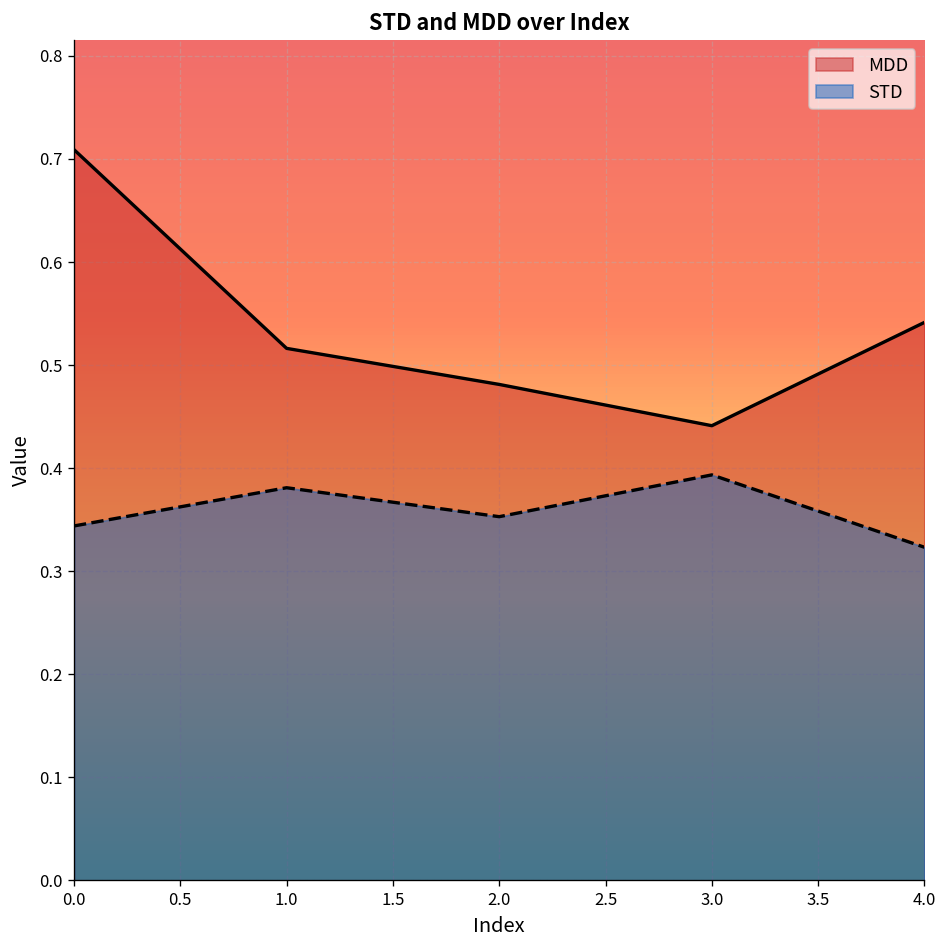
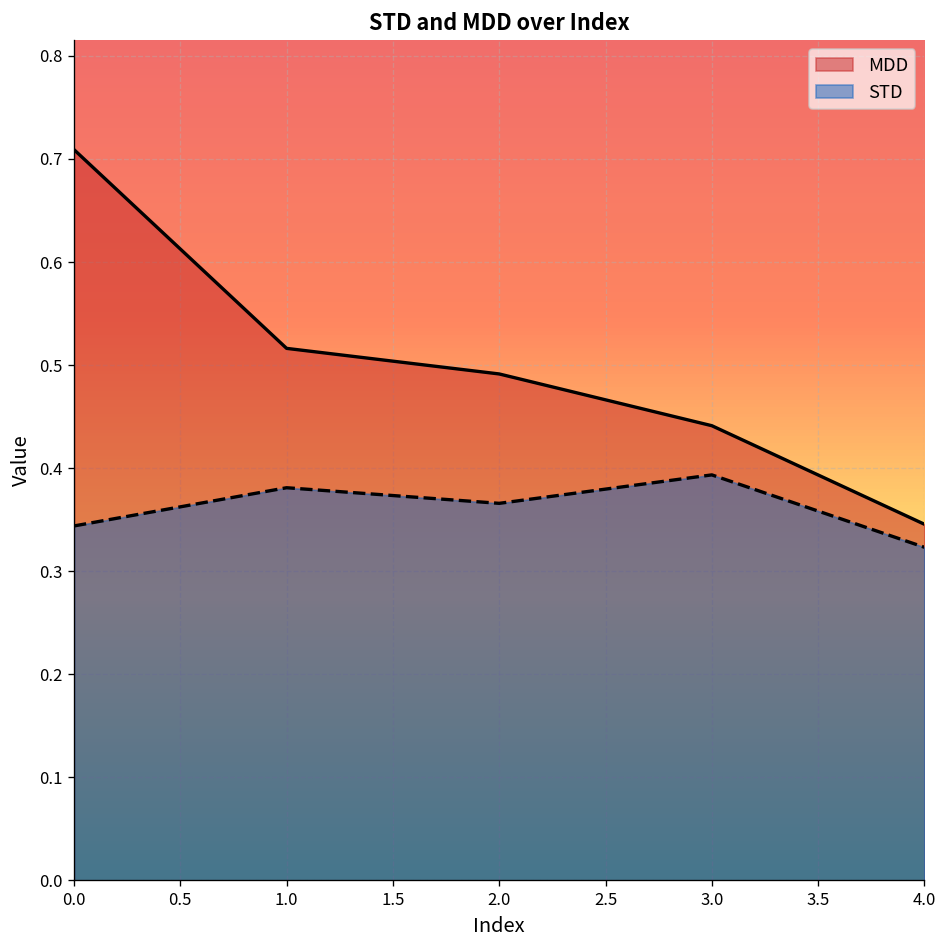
MDD, 2.0: 0.48 -> 0.49
STD, 2.0: 0.35 -> 0.37
MDD, 4.0: 0.54 -> 0.35
